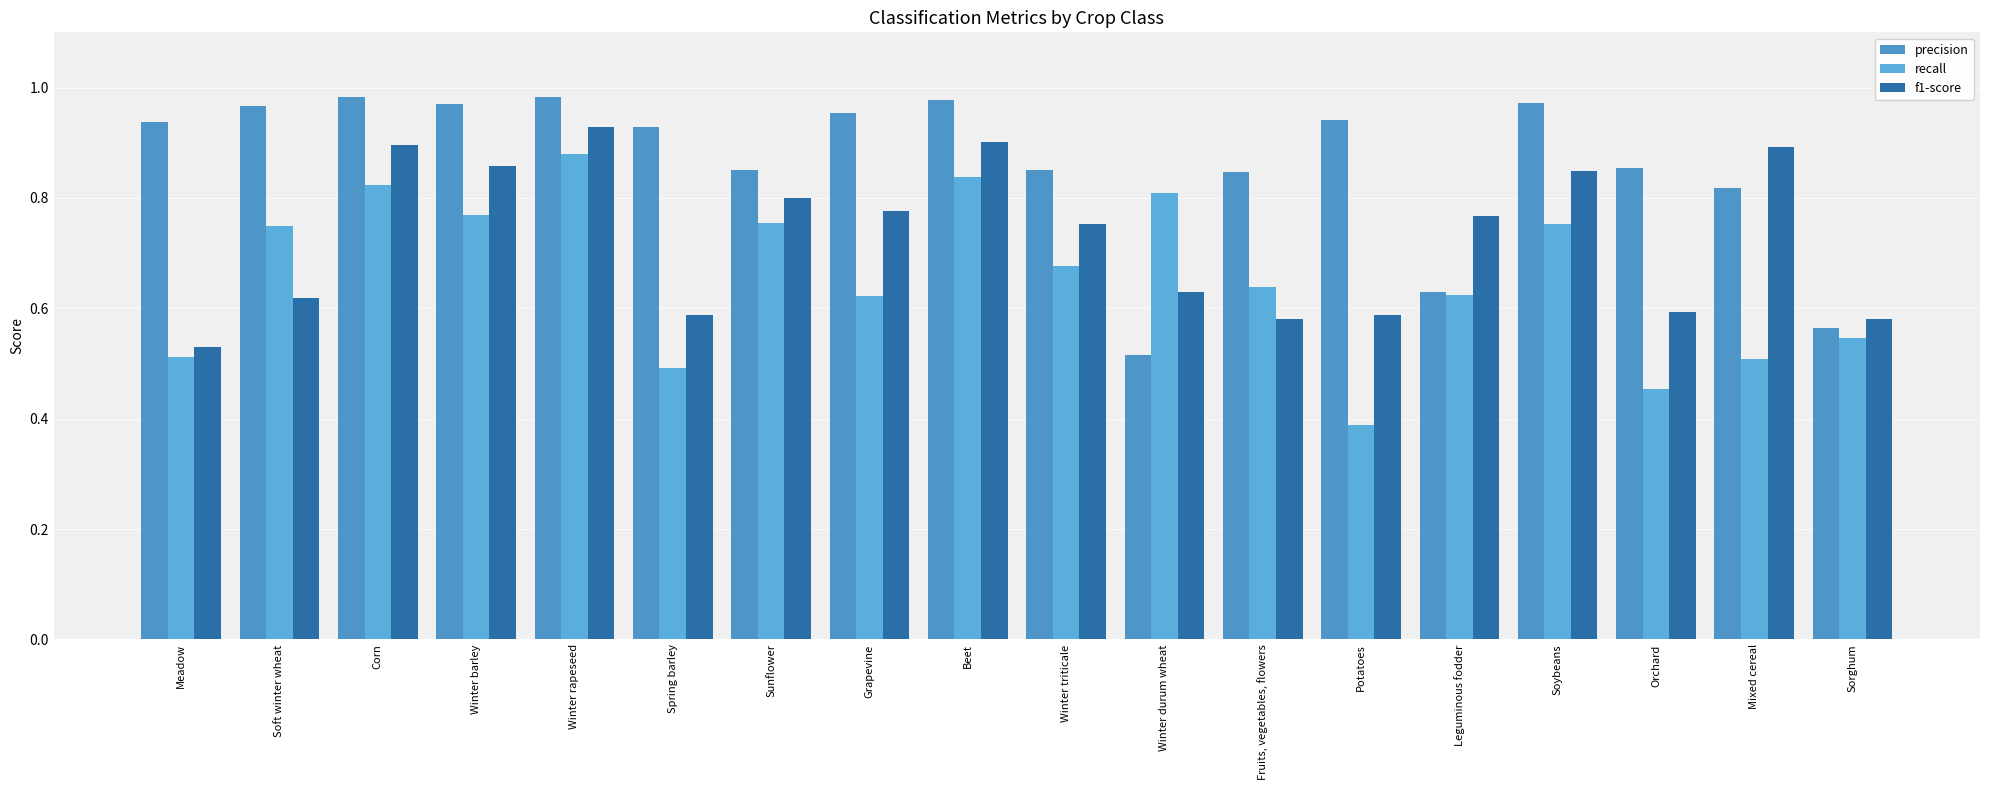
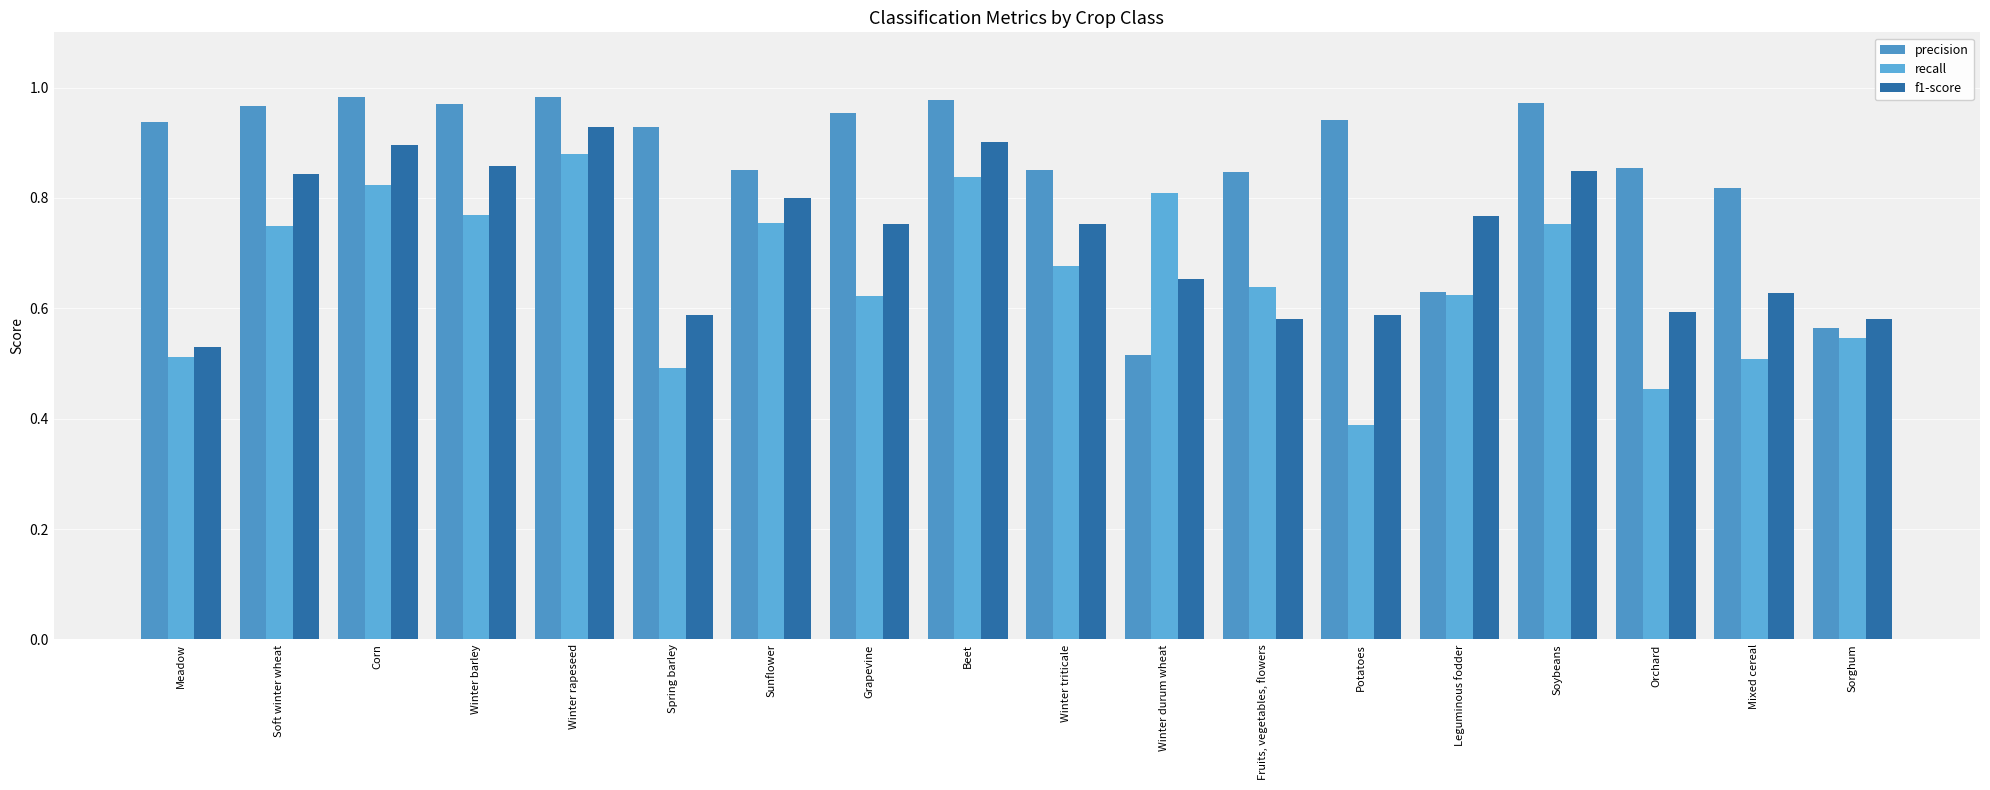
f1-score, Soft winter wheat: 0.62 -> 0.84
f1-score, Grapevine: 0.78 -> 0.75
f1-score, Winter durum wheat: 0.63 -> 0.65
f1-score, Mixed cereal: 0.89 -> 0.63
